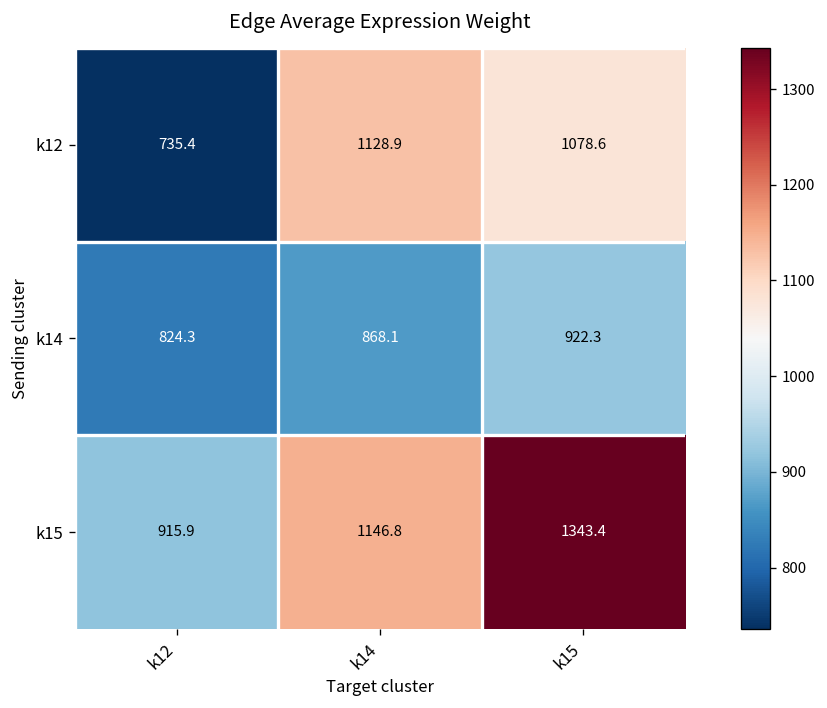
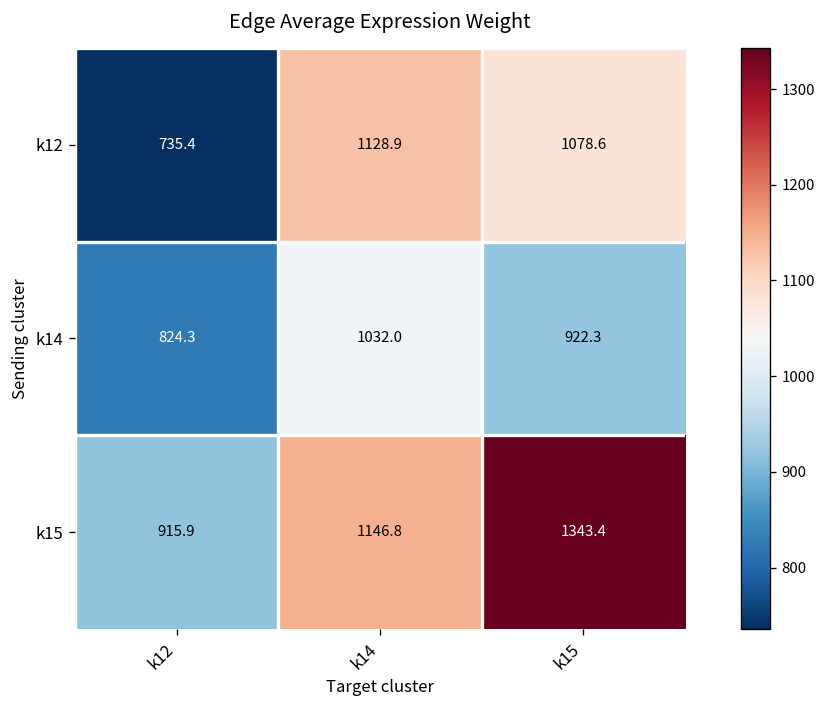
k14, k14: 868.1 -> 1032.0
